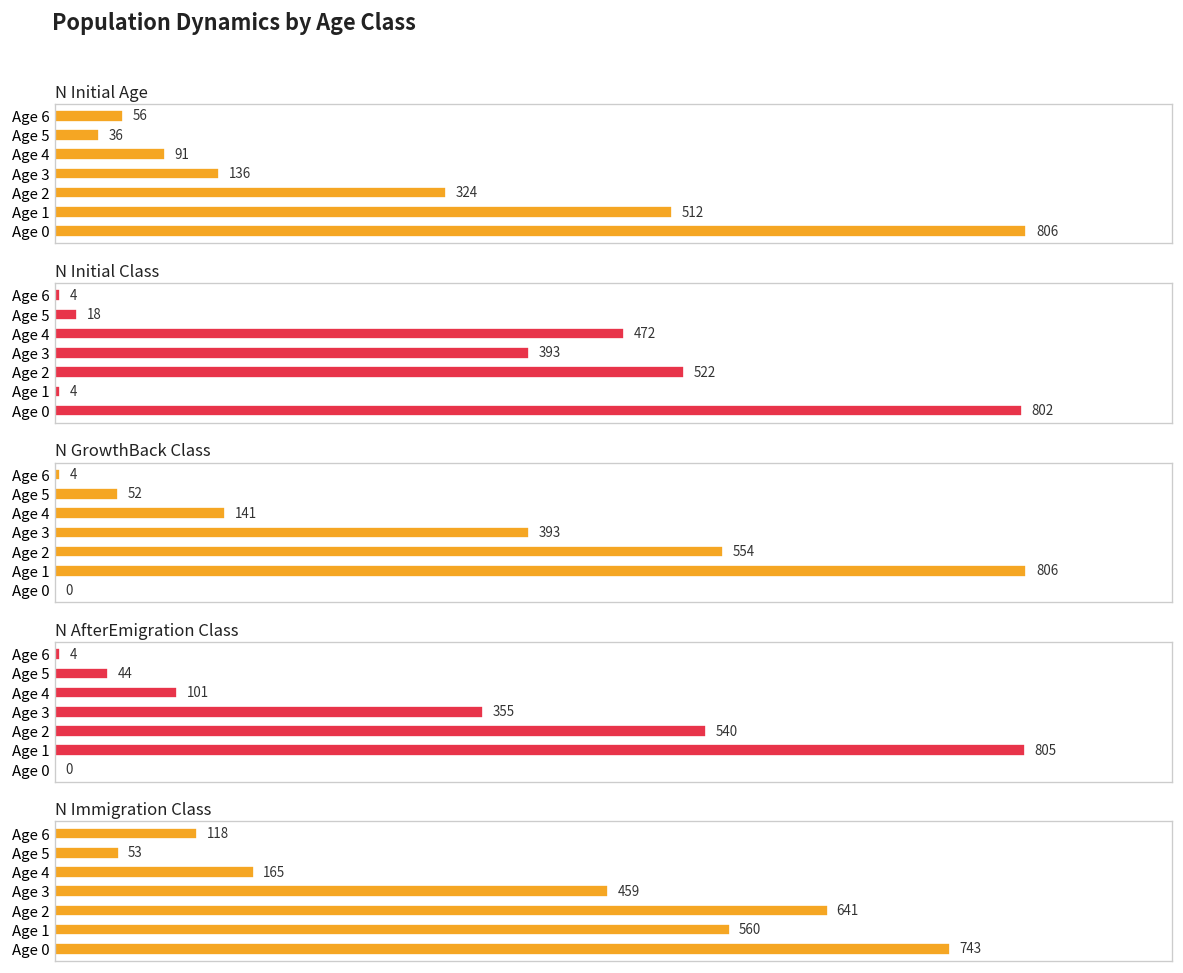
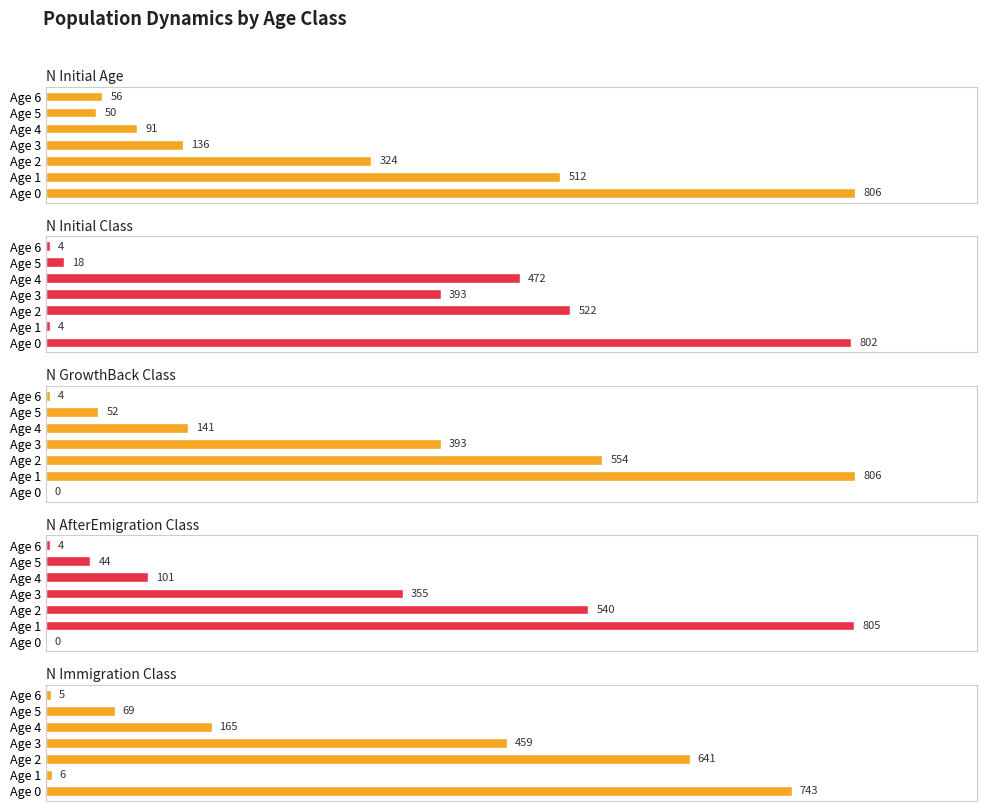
N Initial Age, Age 5: 36 -> 50
N Immigration Class, Age 6: 118 -> 5
N Immigration Class, Age 5: 53 -> 69
N Immigration Class, Age 1: 560 -> 6
